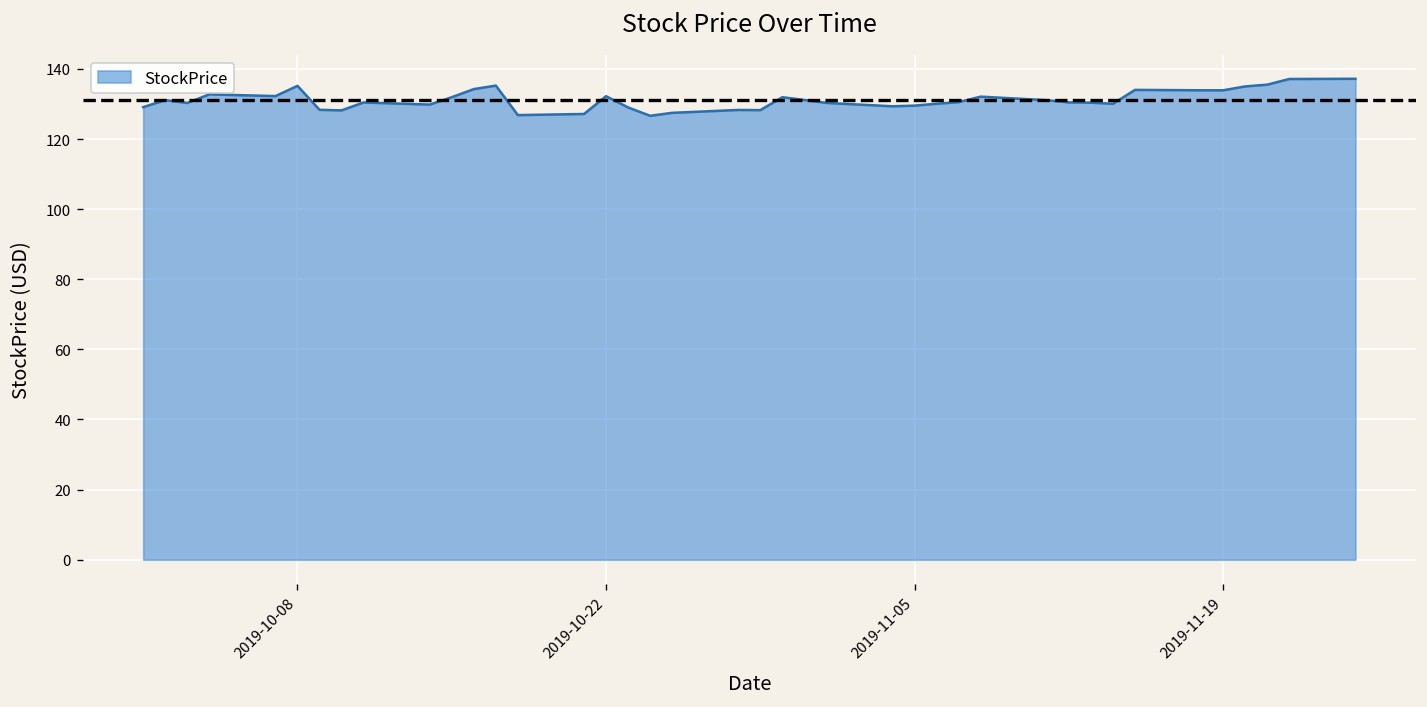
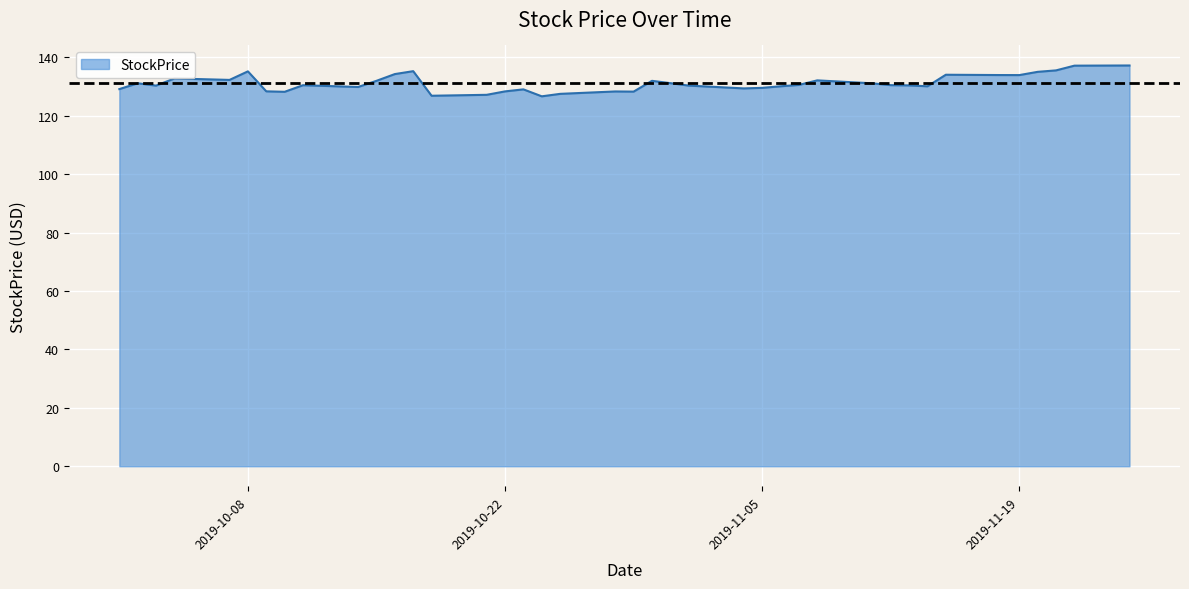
2019-10-22: 132 -> 128
